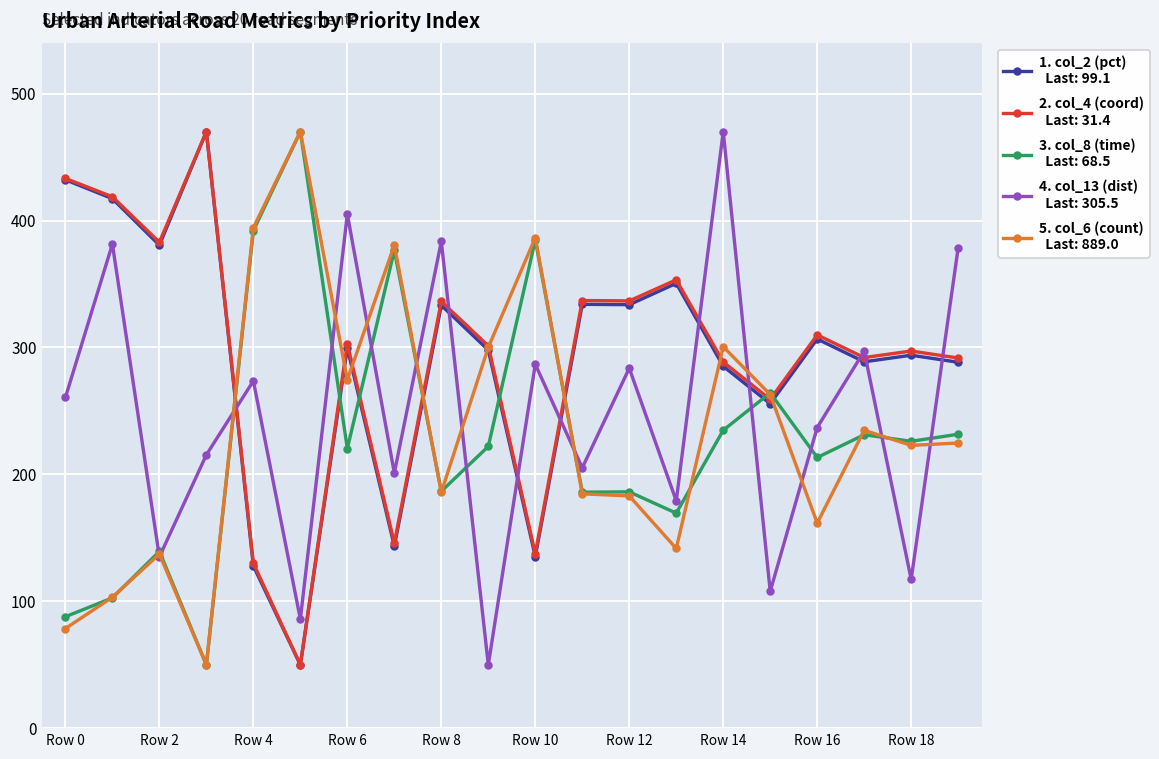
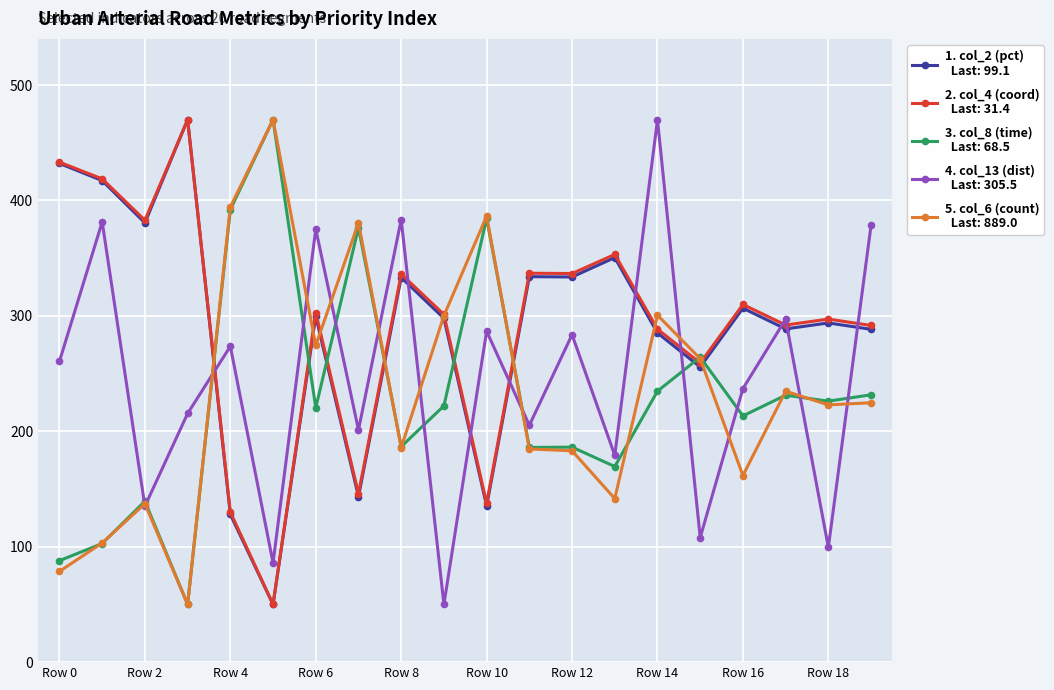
4. col_13 (dist) Last: 305.5, Row 6: 405 -> 375
4. col_13 (dist) Last: 305.5, Row 18: 117 -> 99
